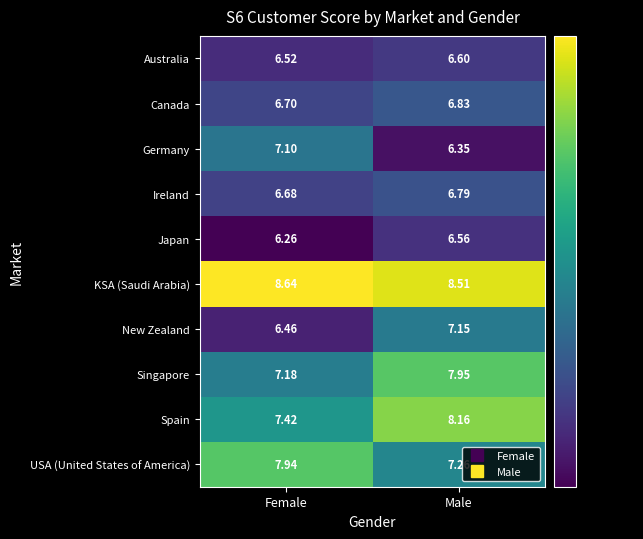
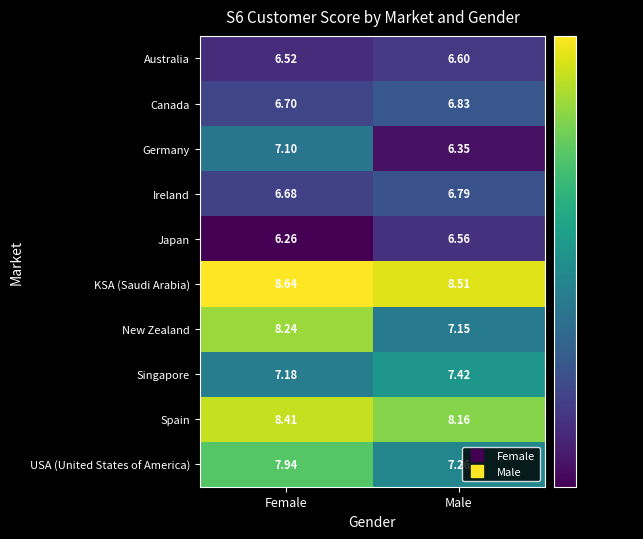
New Zealand, Female: 6.46 -> 8.24
Singapore, Male: 7.95 -> 7.42
Spain, Female: 7.42 -> 8.41
